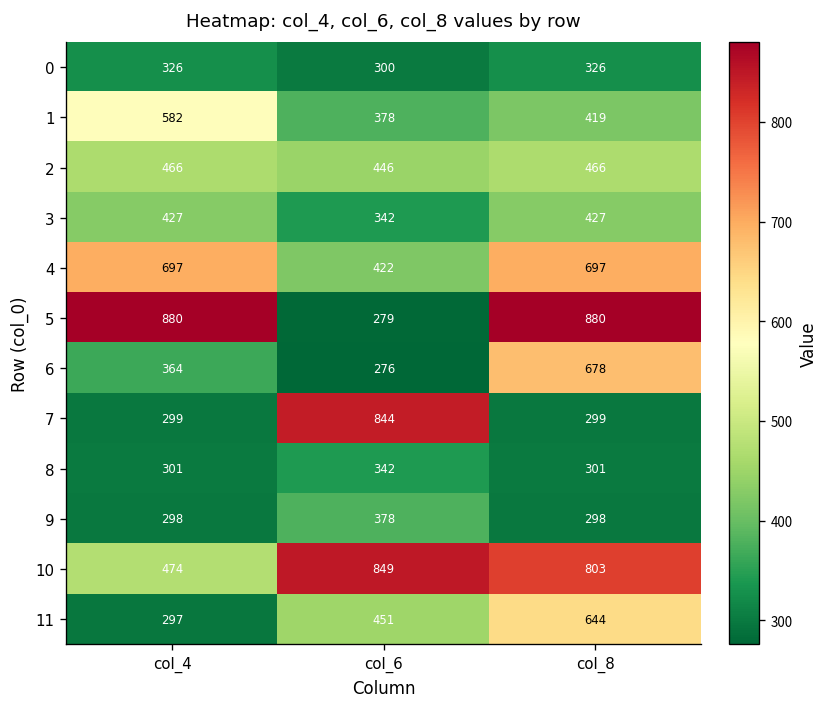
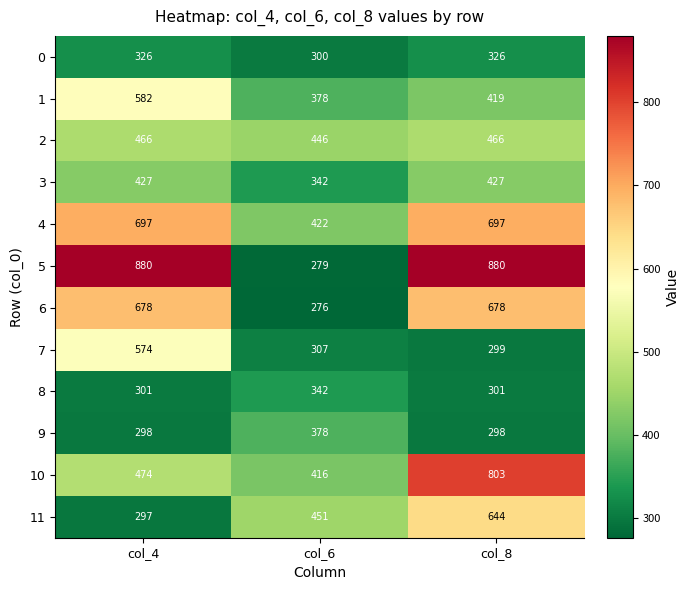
6, col_4: 364 -> 678
7, col_4: 299 -> 574
7, col_6: 844 -> 307
10, col_6: 849 -> 416
